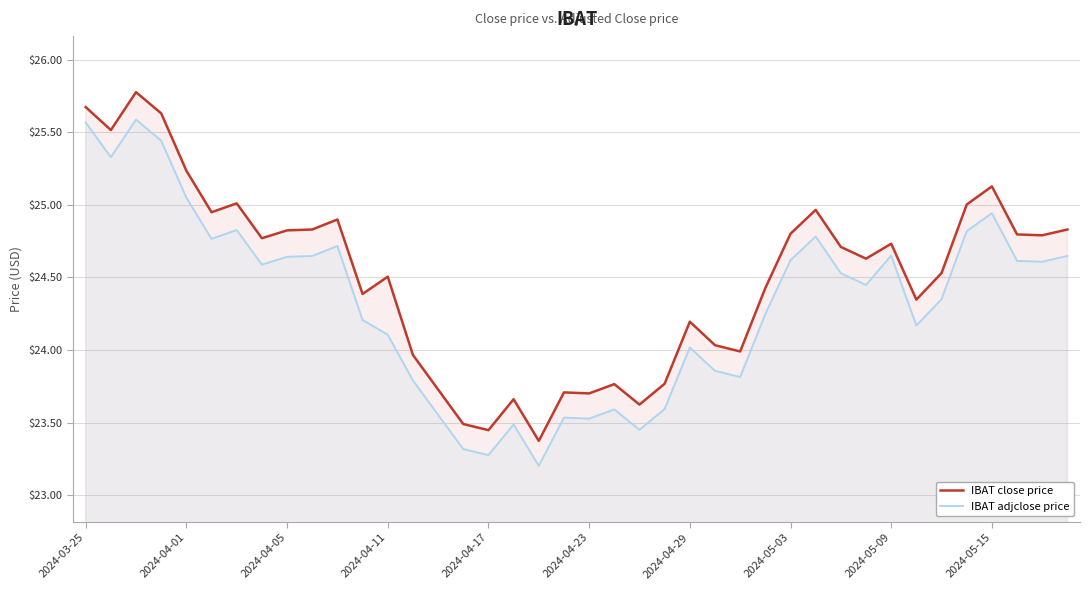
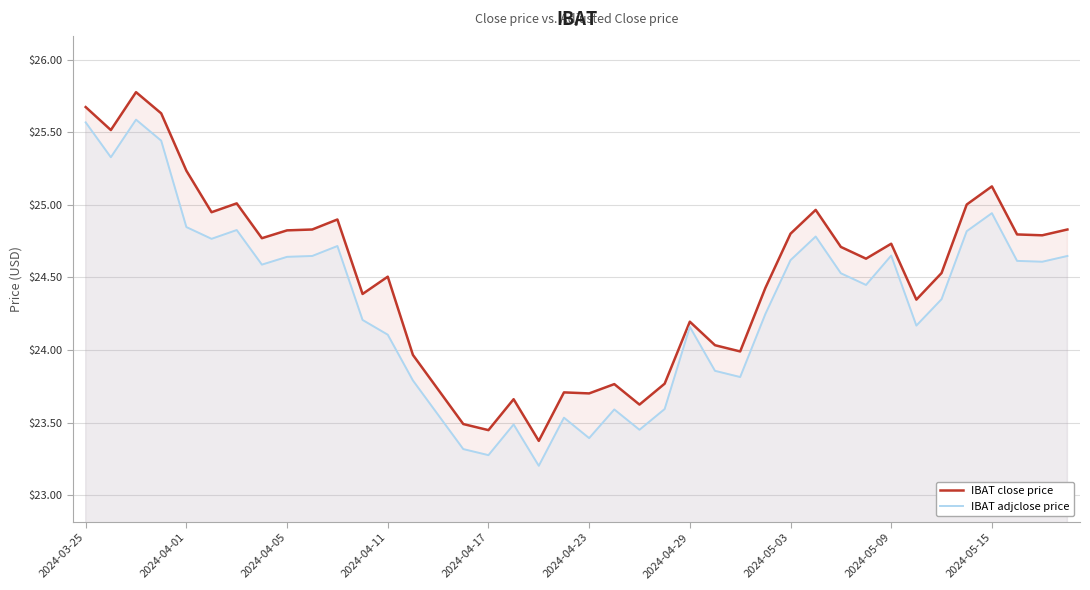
IBAT adjclose price, 2024-04-01: $25.05 -> $24.85
IBAT adjclose price, 2024-04-23: $23.53 -> $23.39
IBAT adjclose price, 2024-04-29: $24.02 -> $24.16
